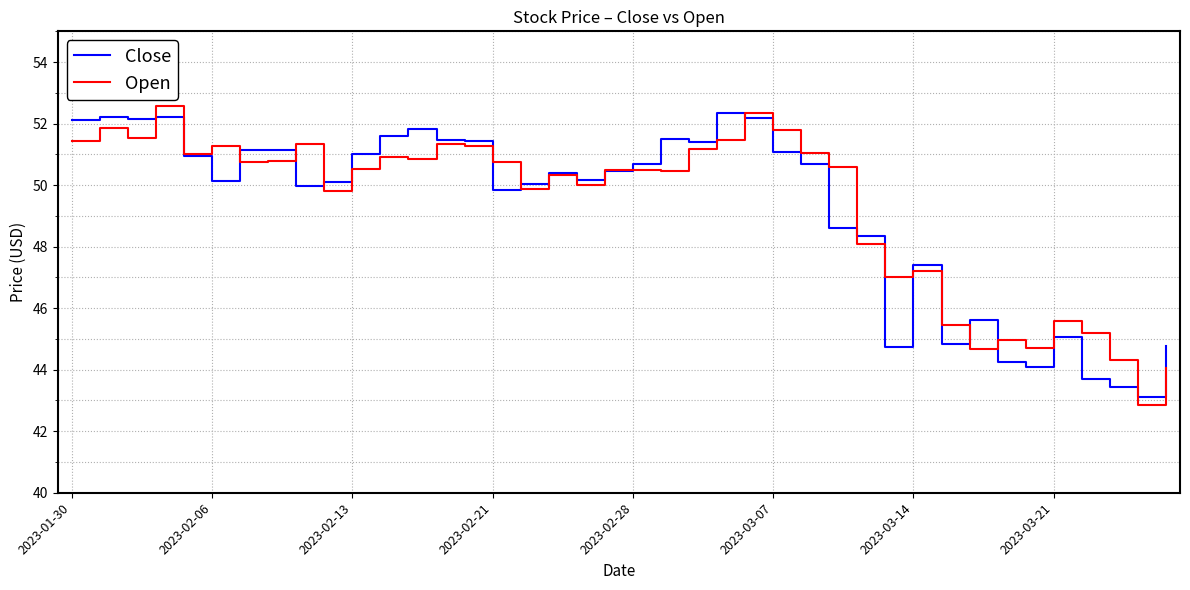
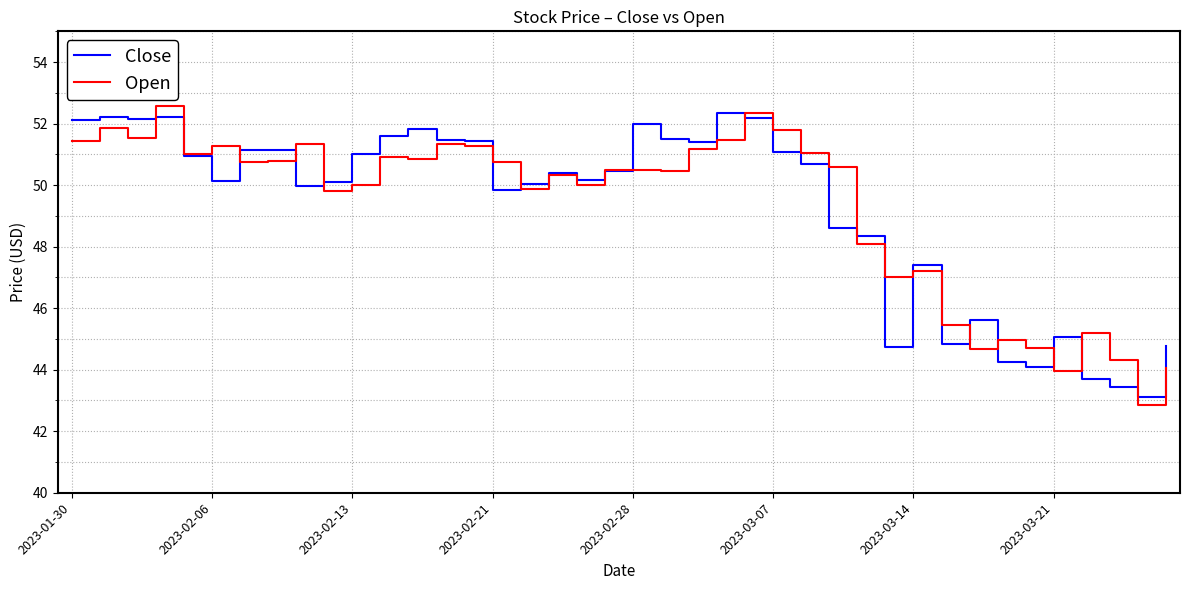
Open, 2023-02-13: 50.5 -> 50.0
Close, 2023-02-28: 50.7 -> 52.0
Open, 2023-03-21: 45.6 -> 44.0
